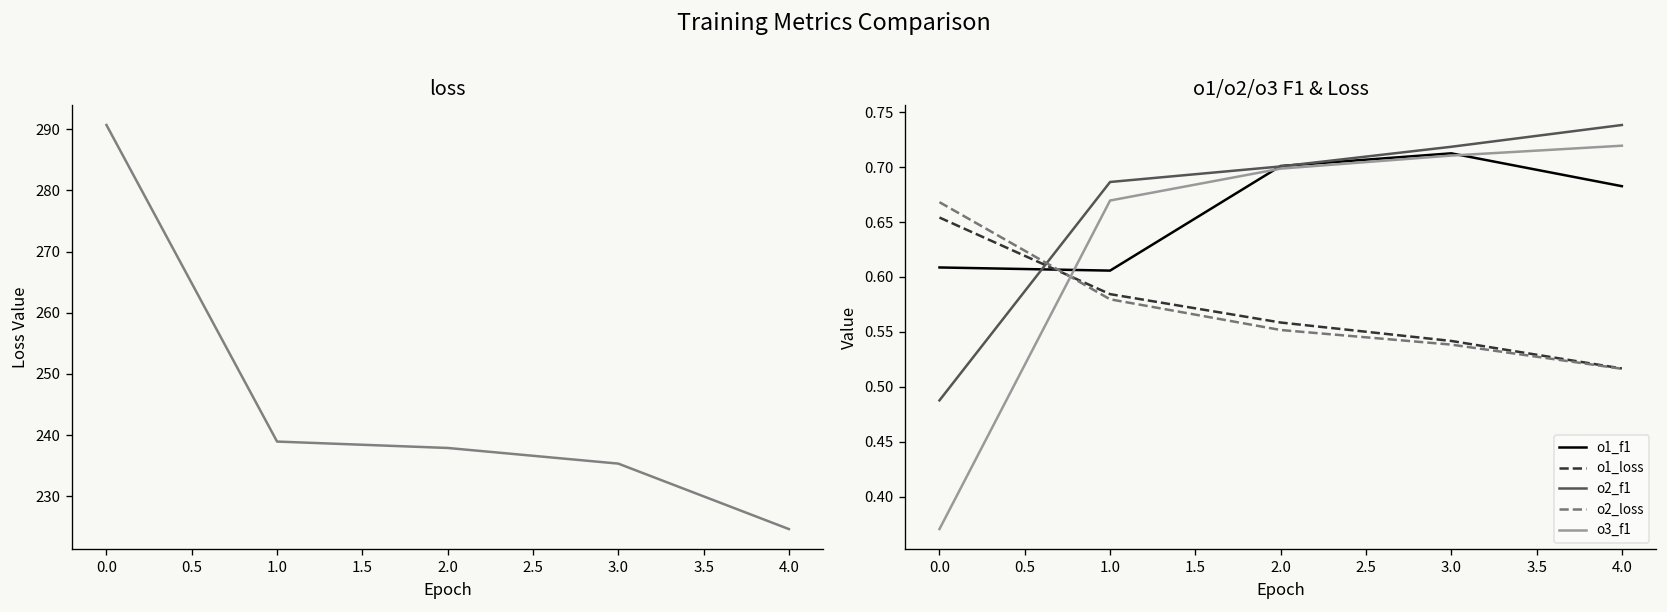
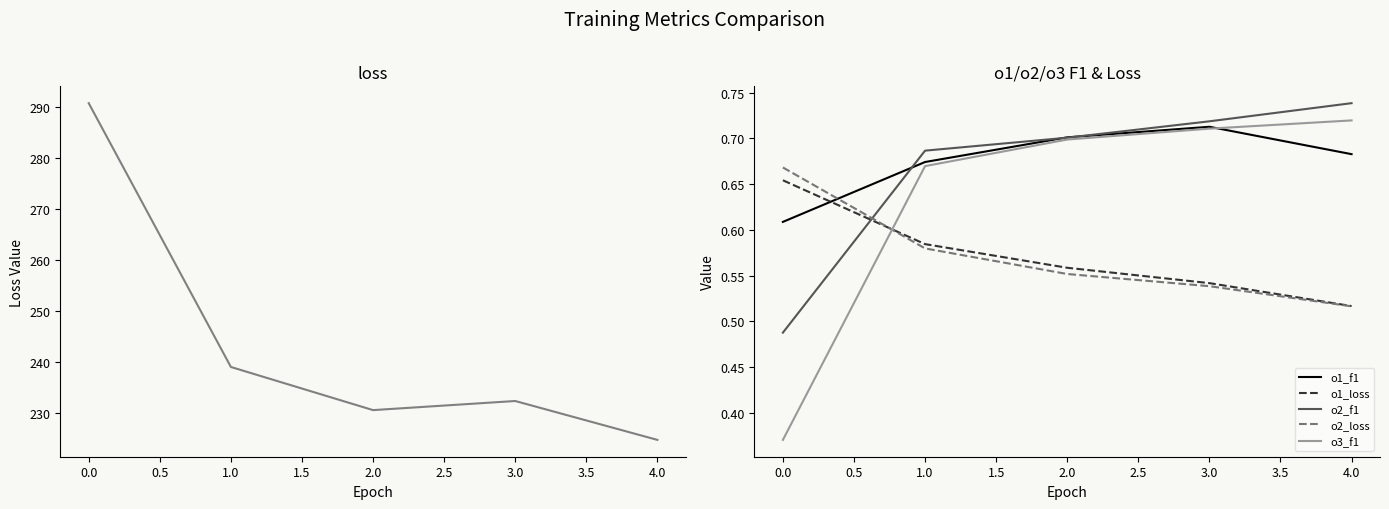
loss, 2.0: 238 -> 230
loss, 3.0: 235 -> 232
o1/o2/o3 F1 & Loss, o1_f1, 1.0: 0.61 -> 0.67
